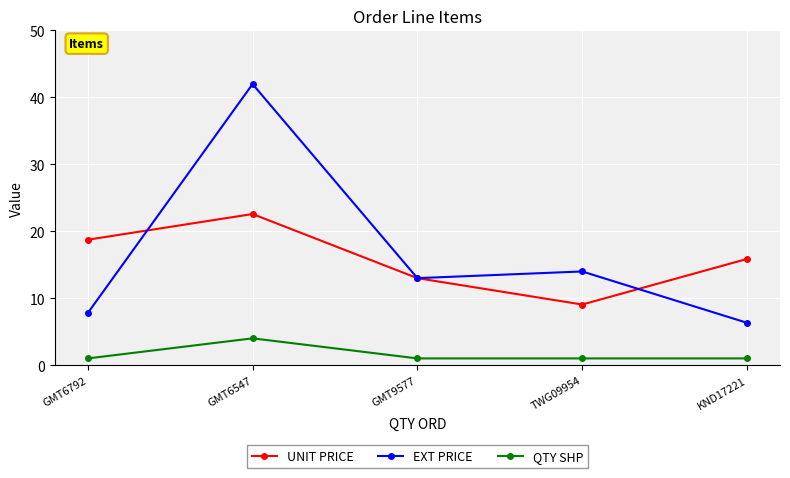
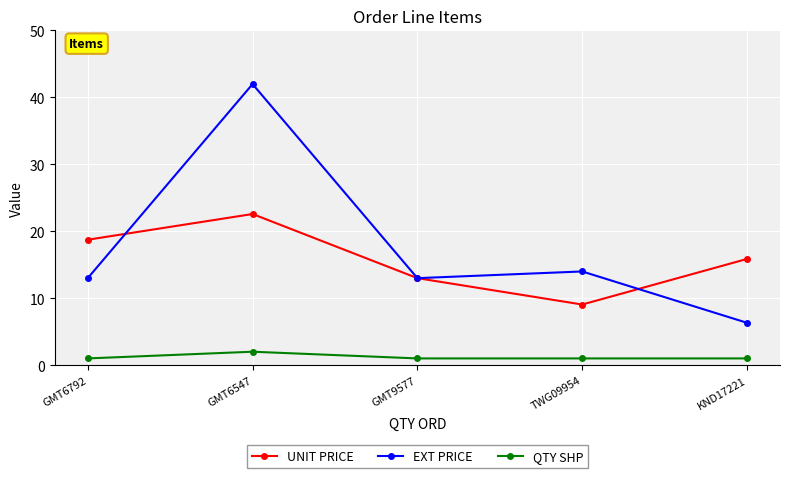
EXT PRICE, GMT6792: 8 -> 13
QTY SHP, GMT6547: 4 -> 2
